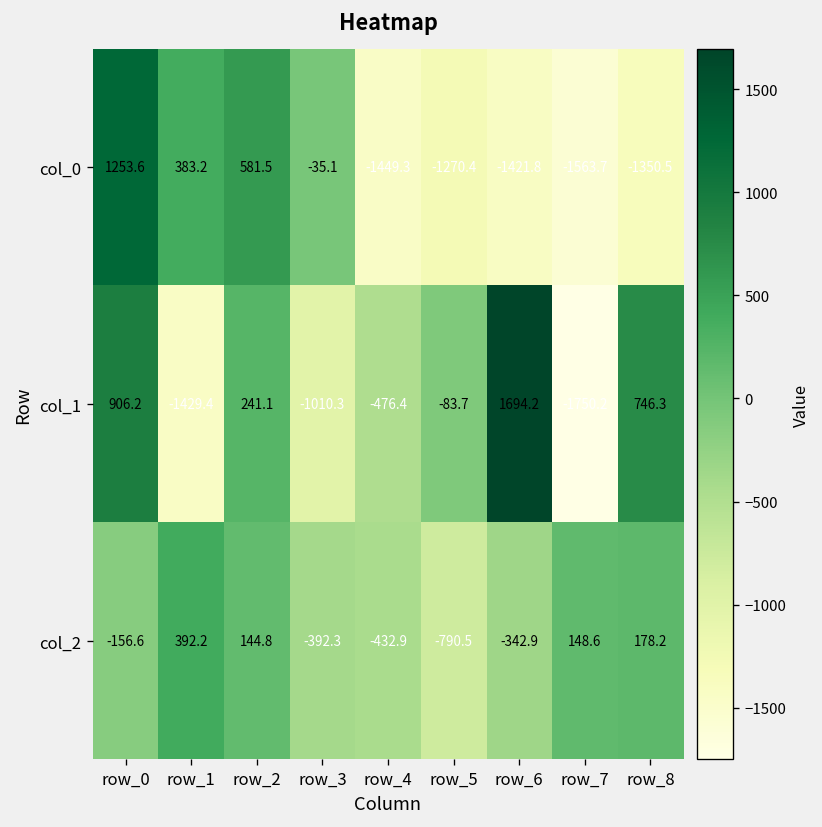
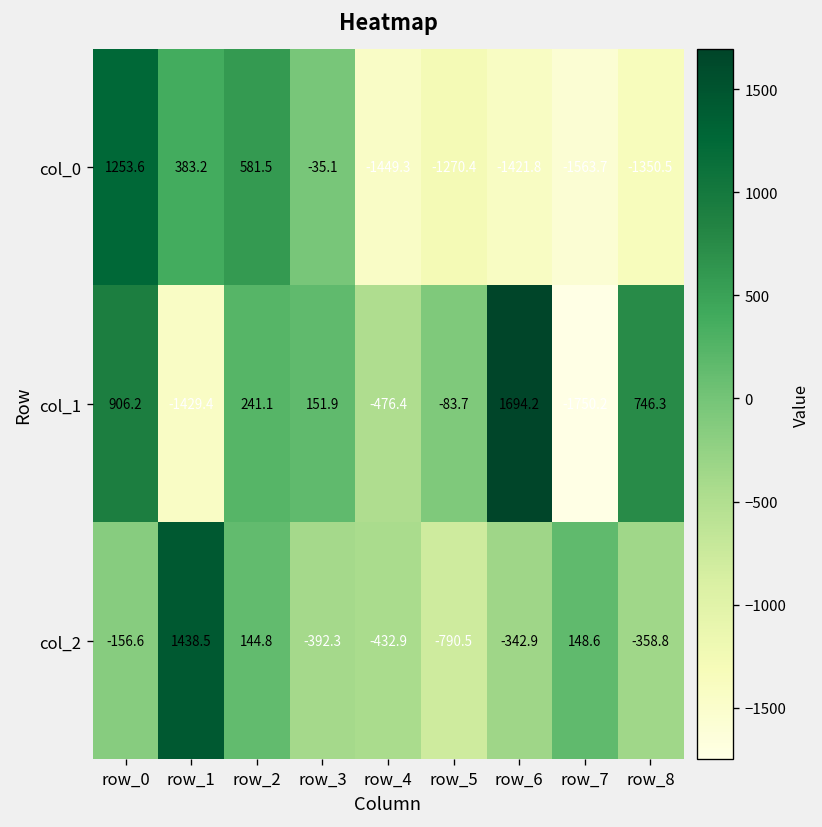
col_1, row_3: -1010.3 -> 151.9
col_2, row_1: 392.2 -> 1438.5
col_2, row_8: 178.2 -> -358.8
